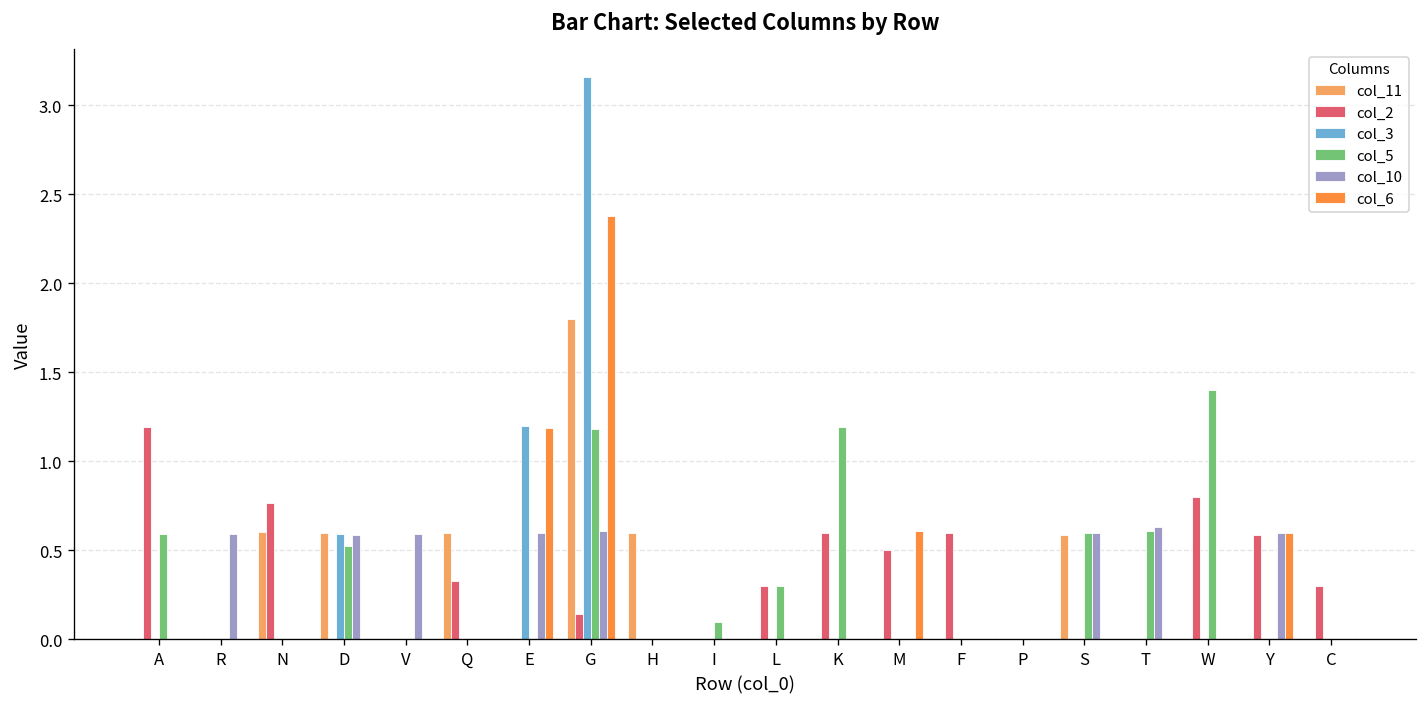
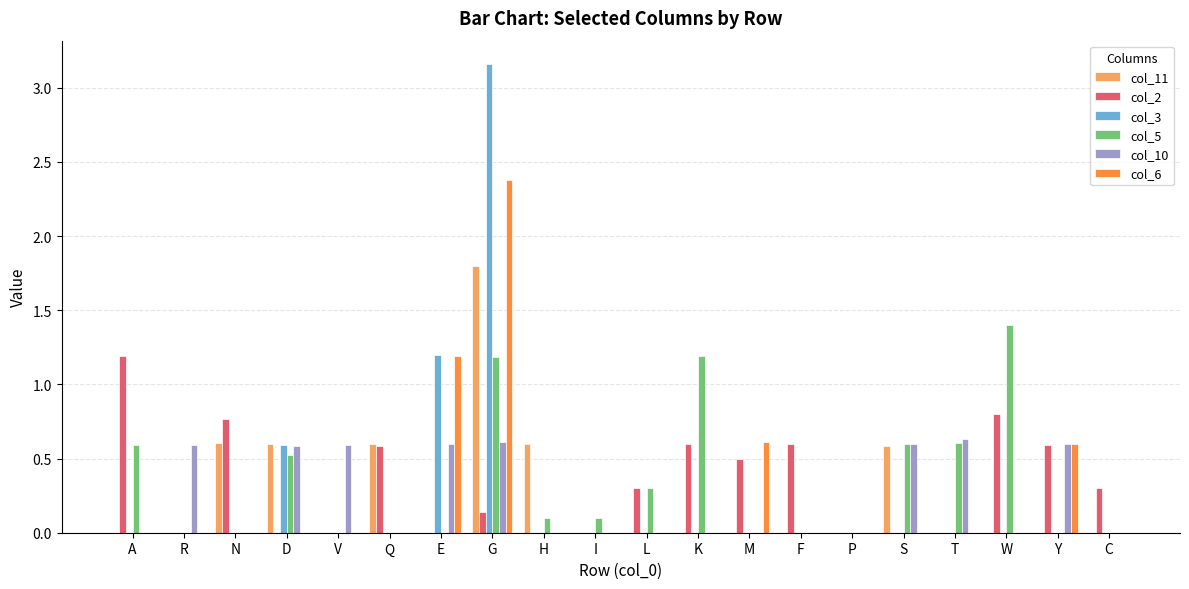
col_2, Q: 0.33 -> 0.59
col_5, H: 0.0 -> 0.1
